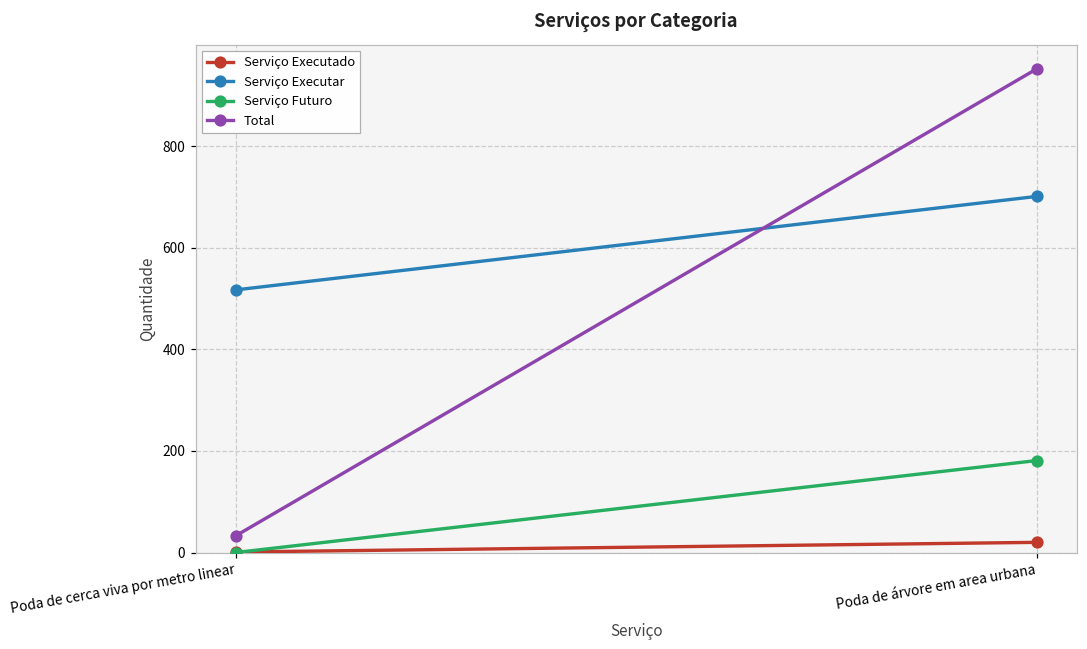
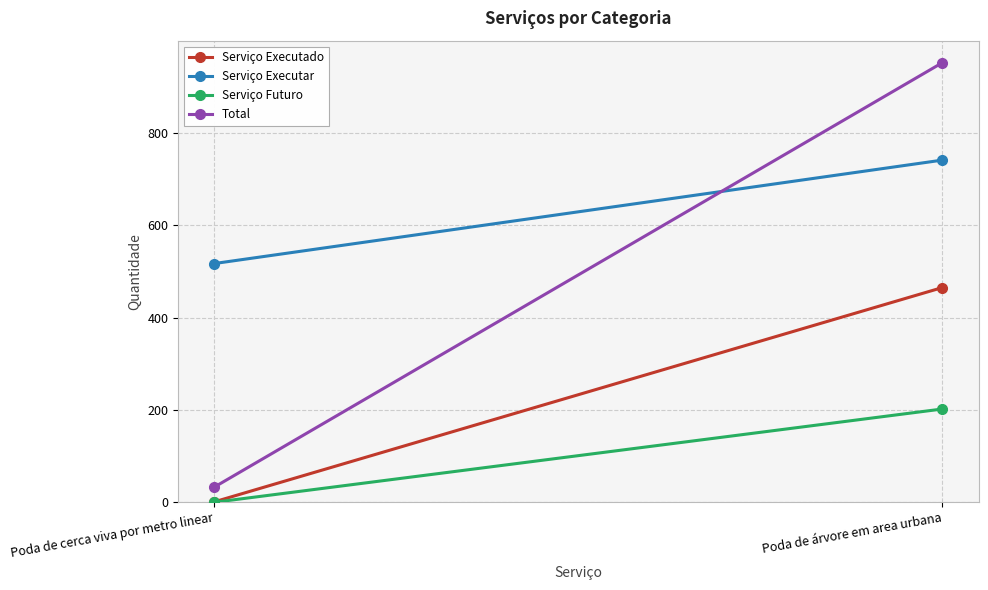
Serviço Executado, Poda de árvore em area urbana: 20 -> 470
Serviço Executar, Poda de árvore em area urbana: 700 -> 740
Serviço Futuro, Poda de árvore em area urbana: 180 -> 200
